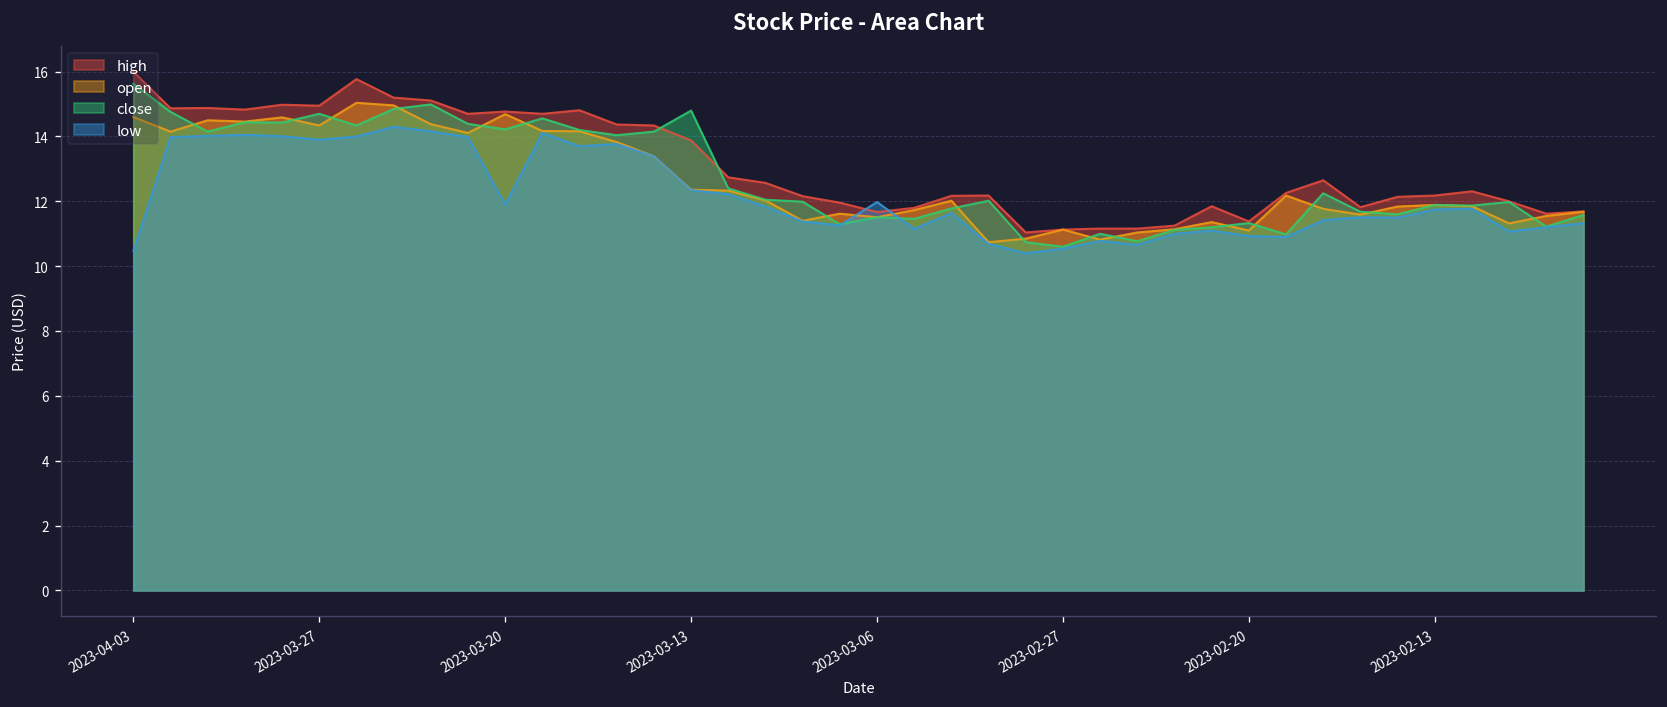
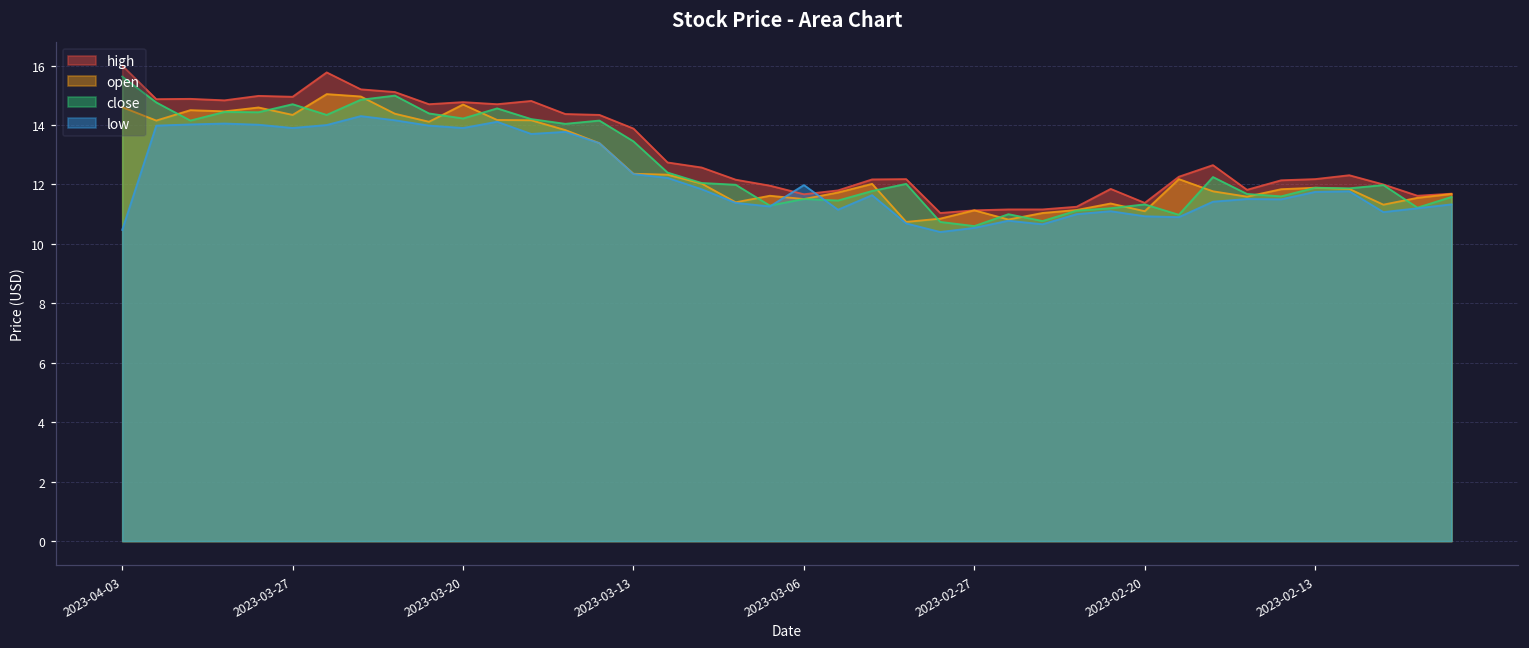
low, 2023-03-20: 11.9 -> 13.9
close, 2023-03-13: 14.8 -> 13.5
